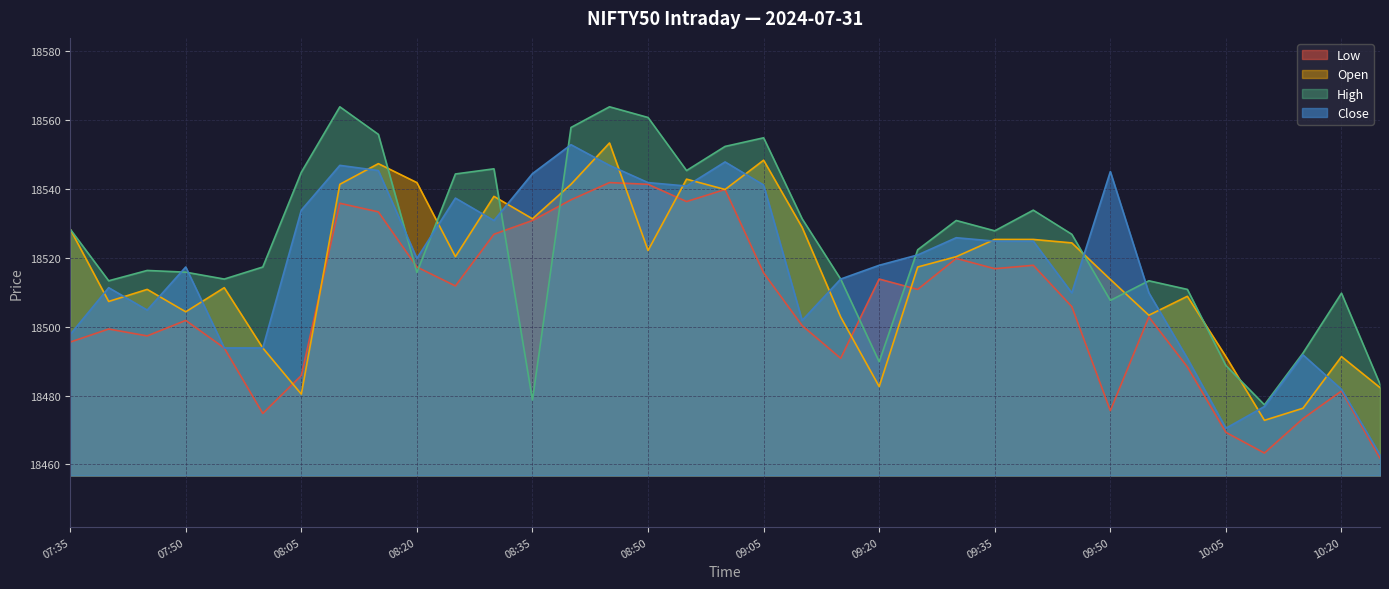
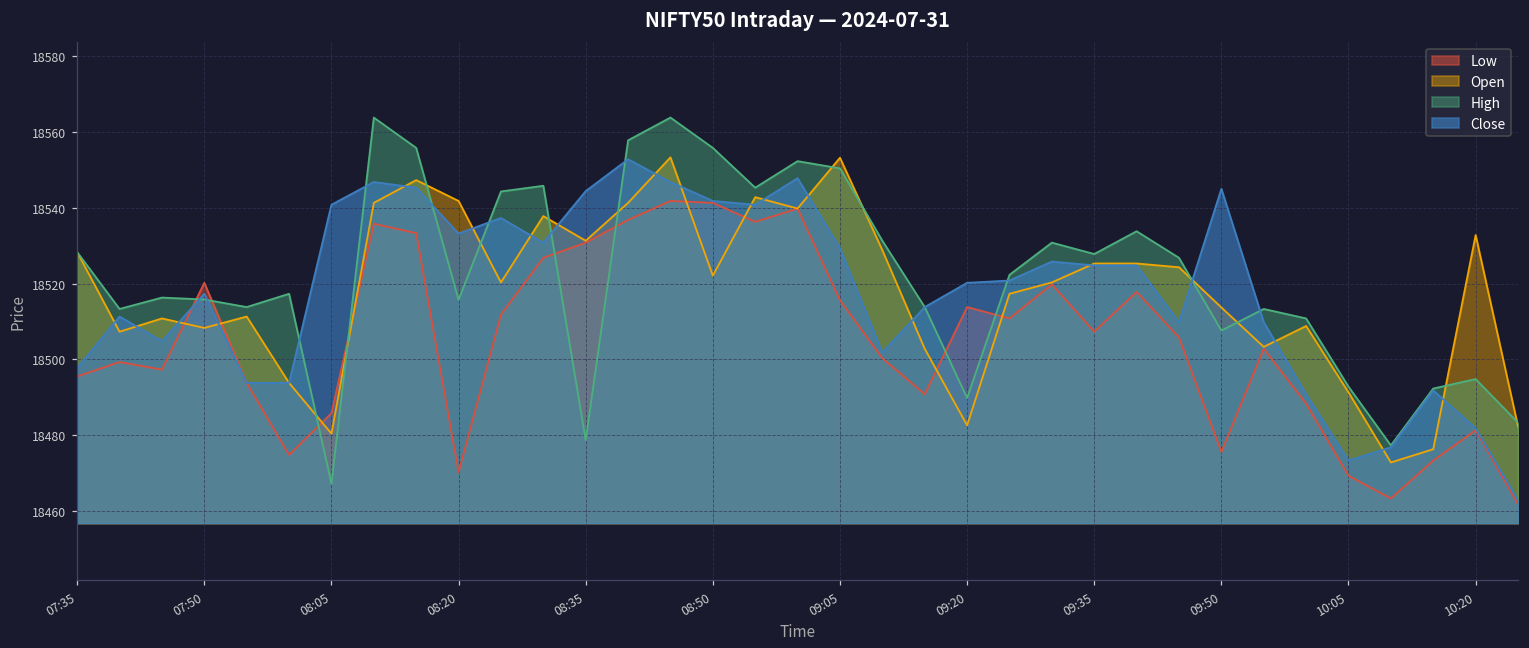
Low, 07:50: 18502 -> 18520
Open, 07:50: 18504 -> 18508
High, 08:05: 18545 -> 18467
Close, 08:05: 18534 -> 18541
Low, 08:20: 18517 -> 18470
Close, 08:20: 18520 -> 18533
High, 08:50: 18561 -> 18556
Open, 09:05: 18548 -> 18553
High, 09:05: 18555 -> 18550
Close, 09:05: 18541 -> 18529
Close, 09:20: 18518 -> 18520
Low, 09:35: 18517 -> 18507
High, 10:05: 18489 -> 18493
Close, 10:05: 18471 -> 18473
Open, 10:20: 18491 -> 18533
High, 10:20: 18510 -> 18495
